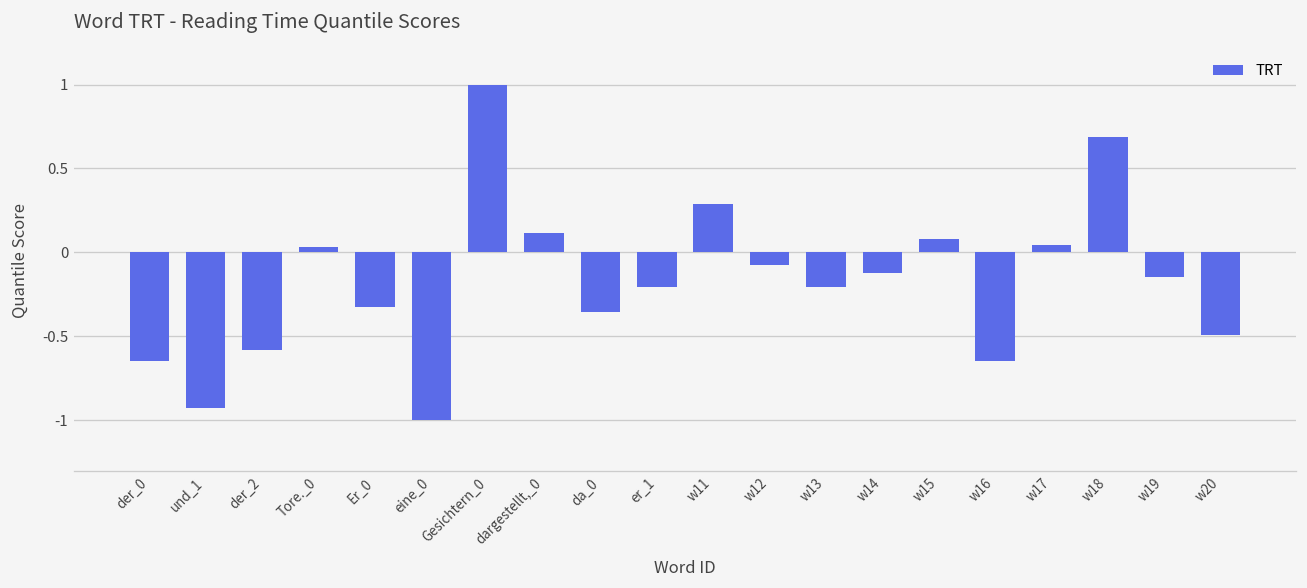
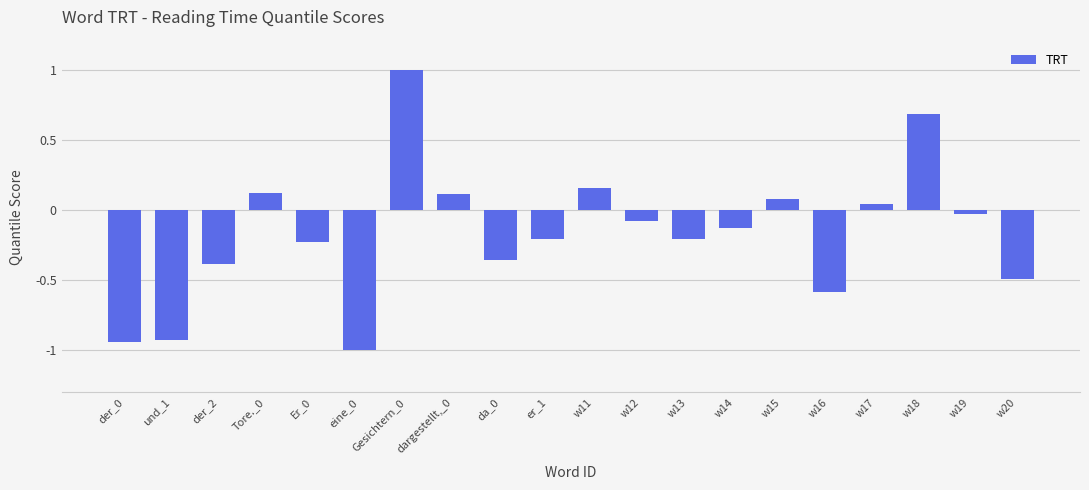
der_0: -0.65 -> -0.94
der_2: -0.58 -> -0.38
Tore._0: 0.03 -> 0.12
Er_0: -0.33 -> -0.22
w11: 0.29 -> 0.16
w16: -0.65 -> -0.58
w19: -0.14 -> -0.02
